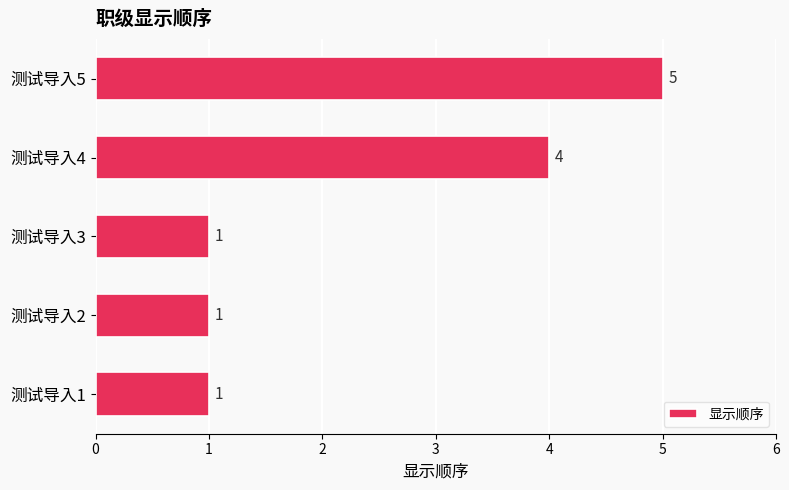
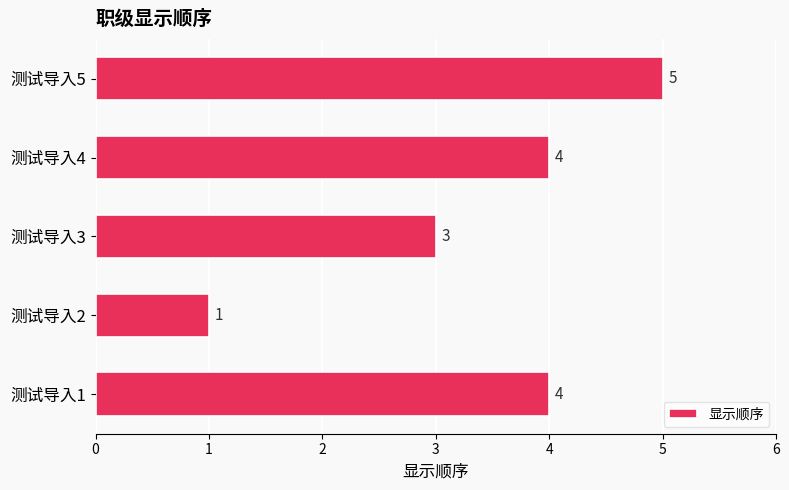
测试导入3: 1 -> 3
测试导入1: 1 -> 4
